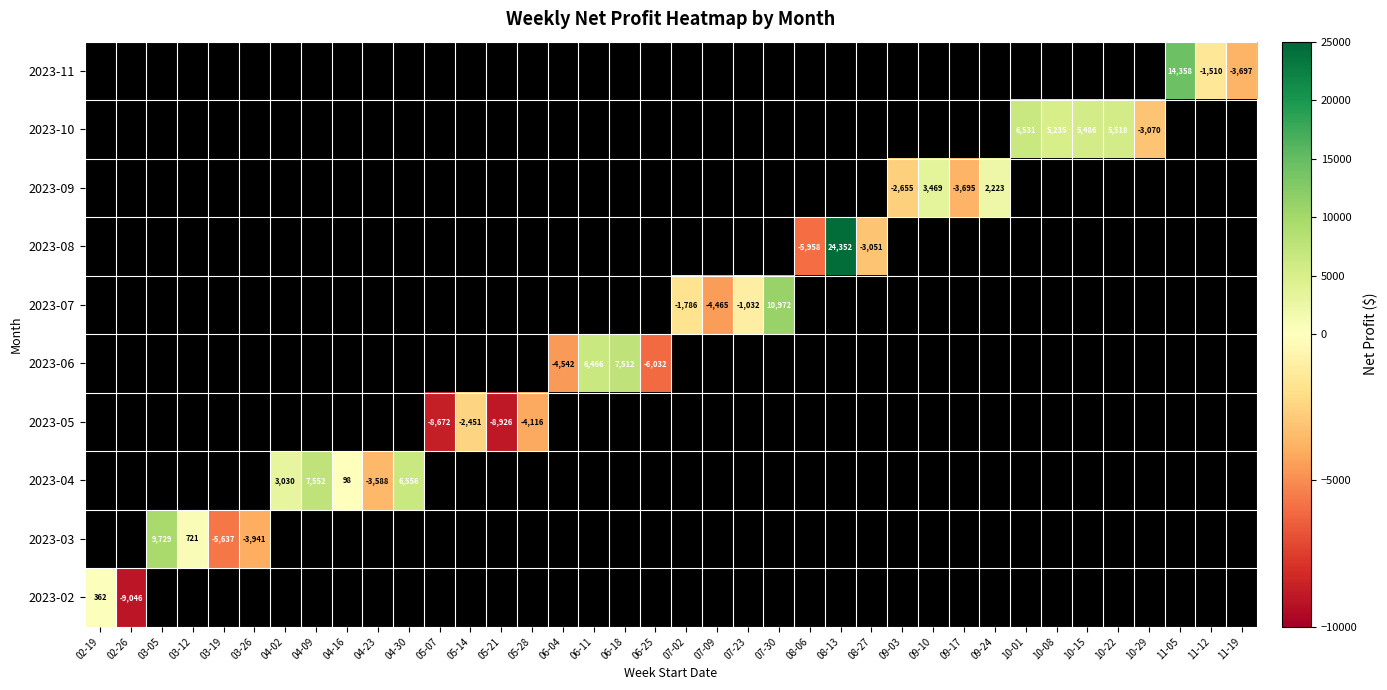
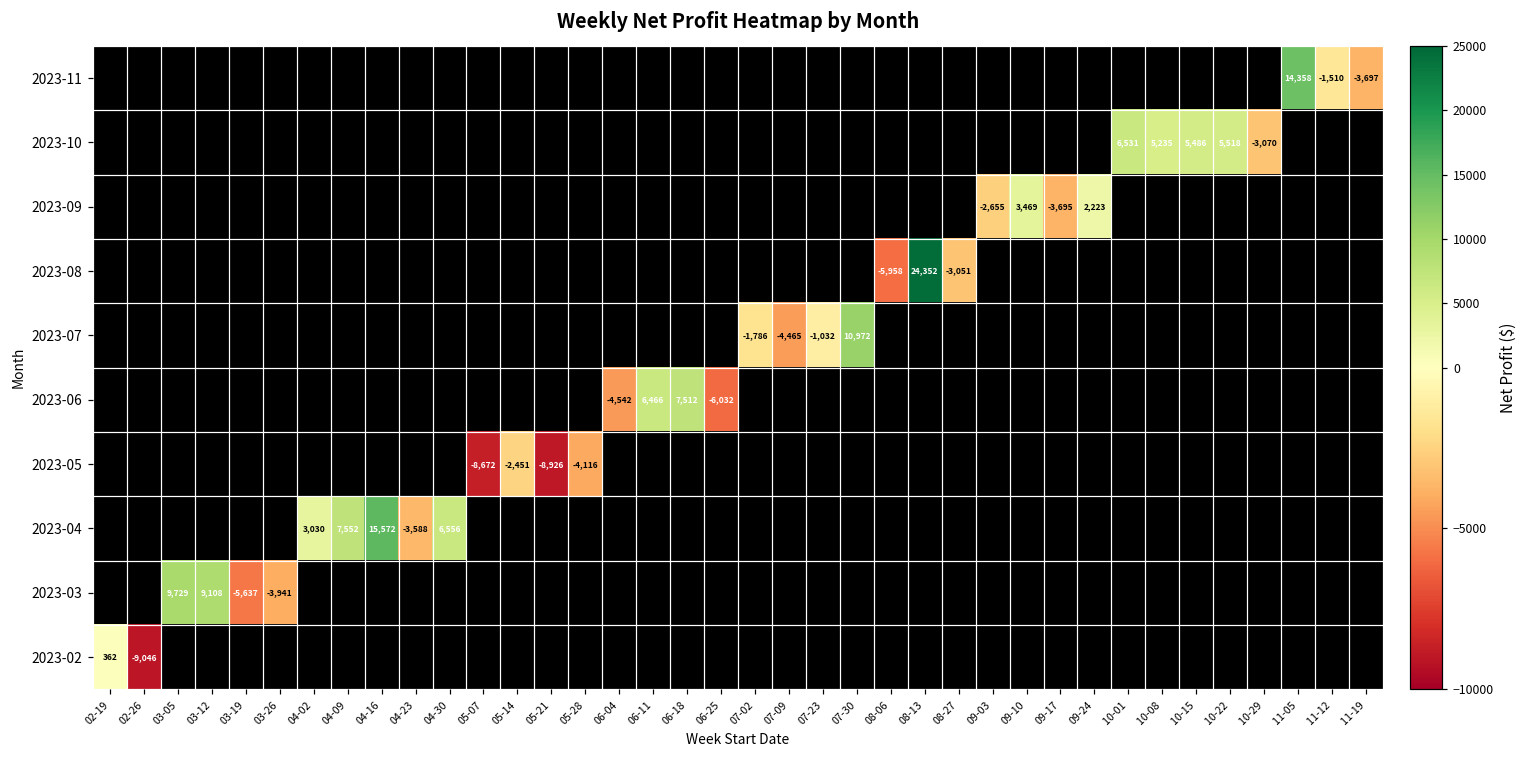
2023-04, 04-16: 98 -> 15,572
2023-03, 03-12: 721 -> 9,108
